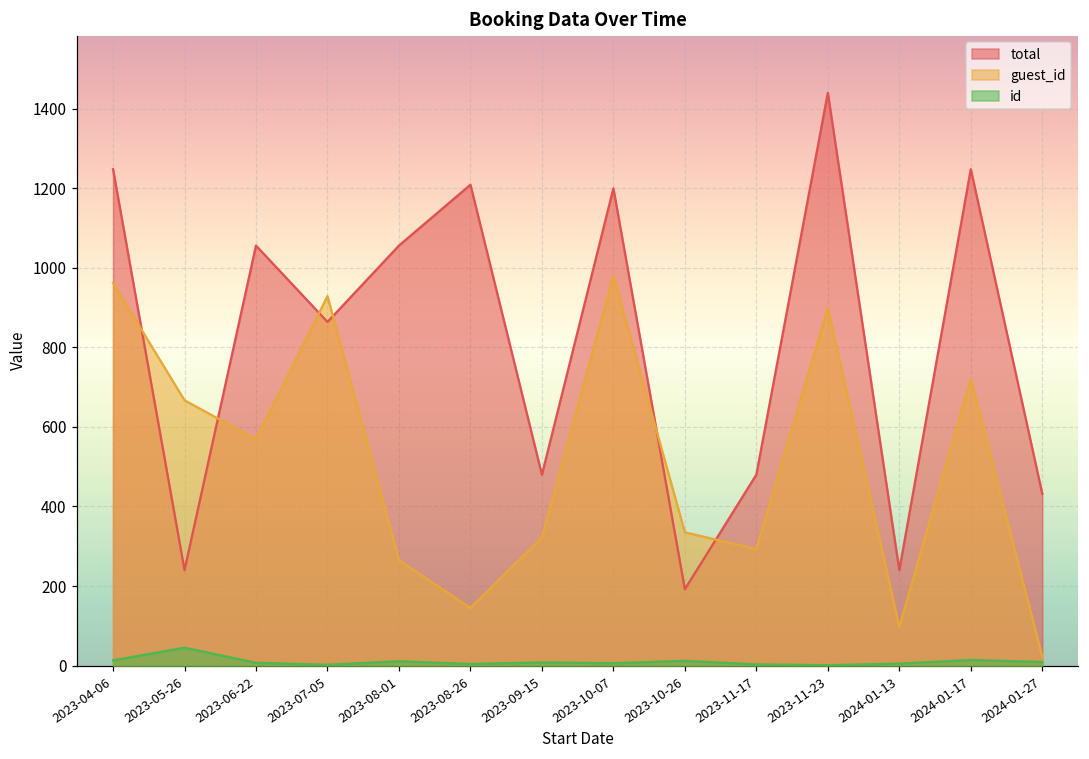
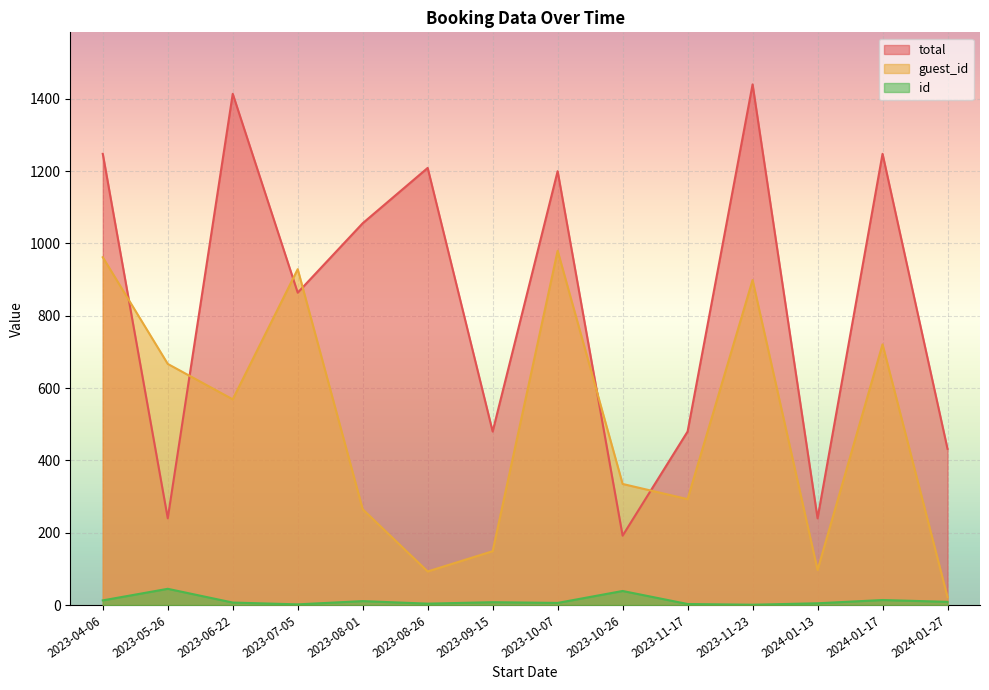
total, 2023-06-22: 1060 -> 1410
guest_id, 2023-08-26: 150 -> 90
guest_id, 2023-09-15: 320 -> 150
id, 2023-10-26: 10 -> 40
